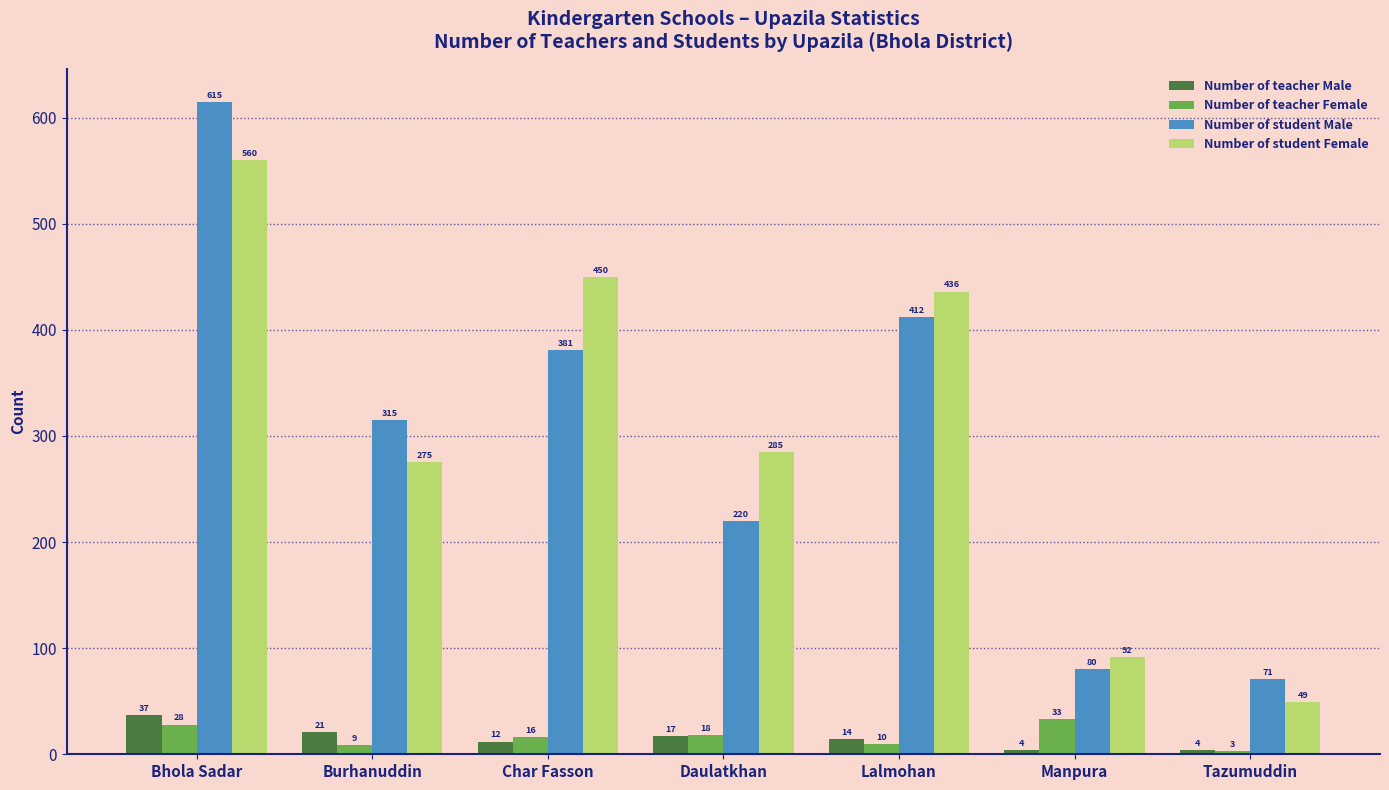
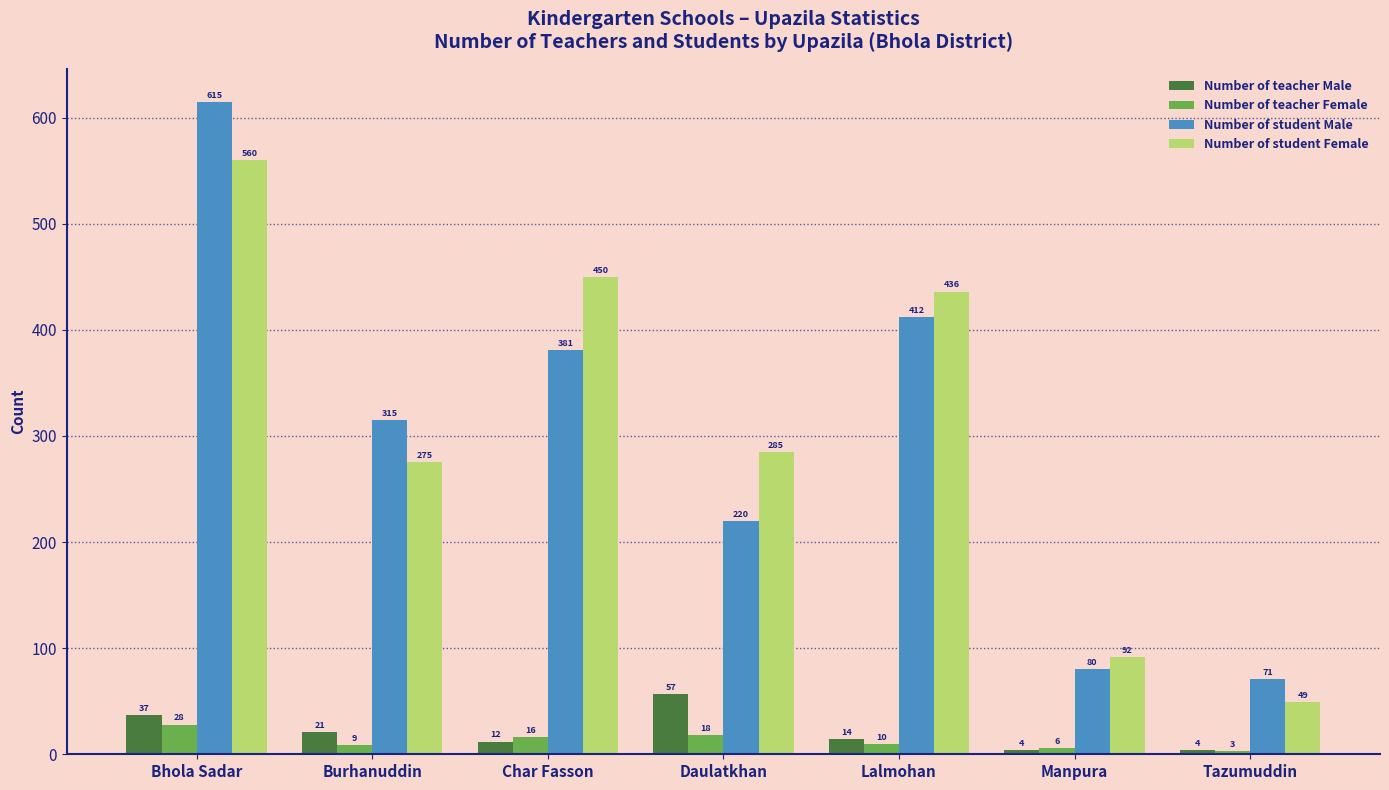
Number of teacher Male, Daulatkhan: 17 -> 57
Number of teacher Female, Manpura: 33 -> 6
